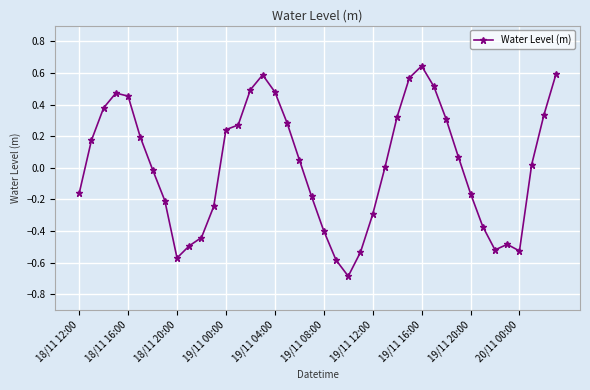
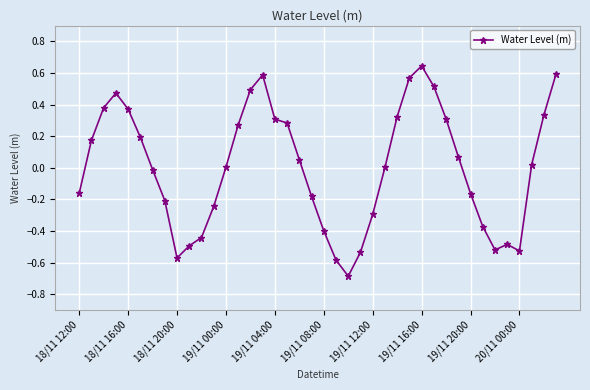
18/11 16:00: 0.45 -> 0.37
19/11 00:00: 0.24 -> 0.00
19/11 04:00: 0.48 -> 0.31
